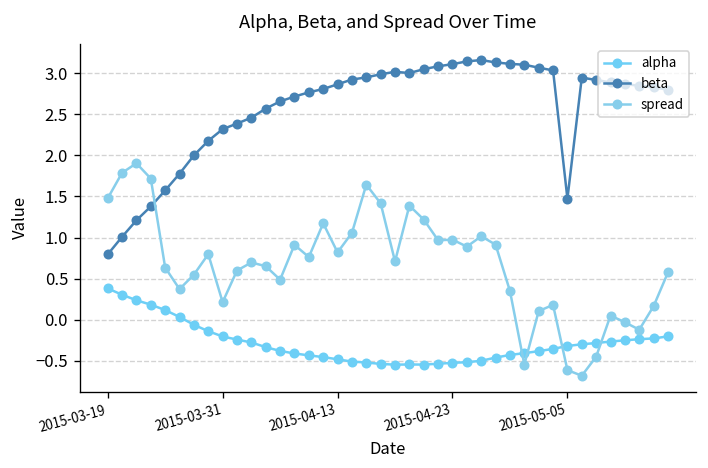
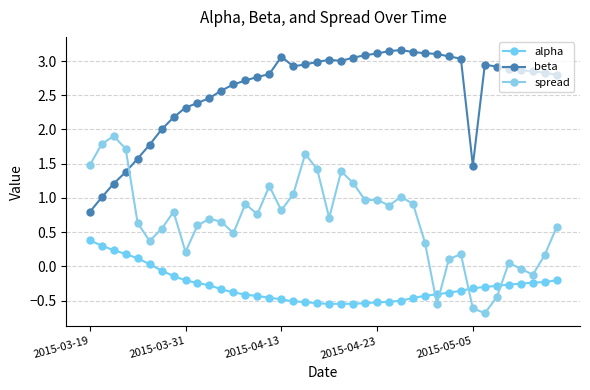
beta, 2015-04-13: 2.9 -> 3.1
